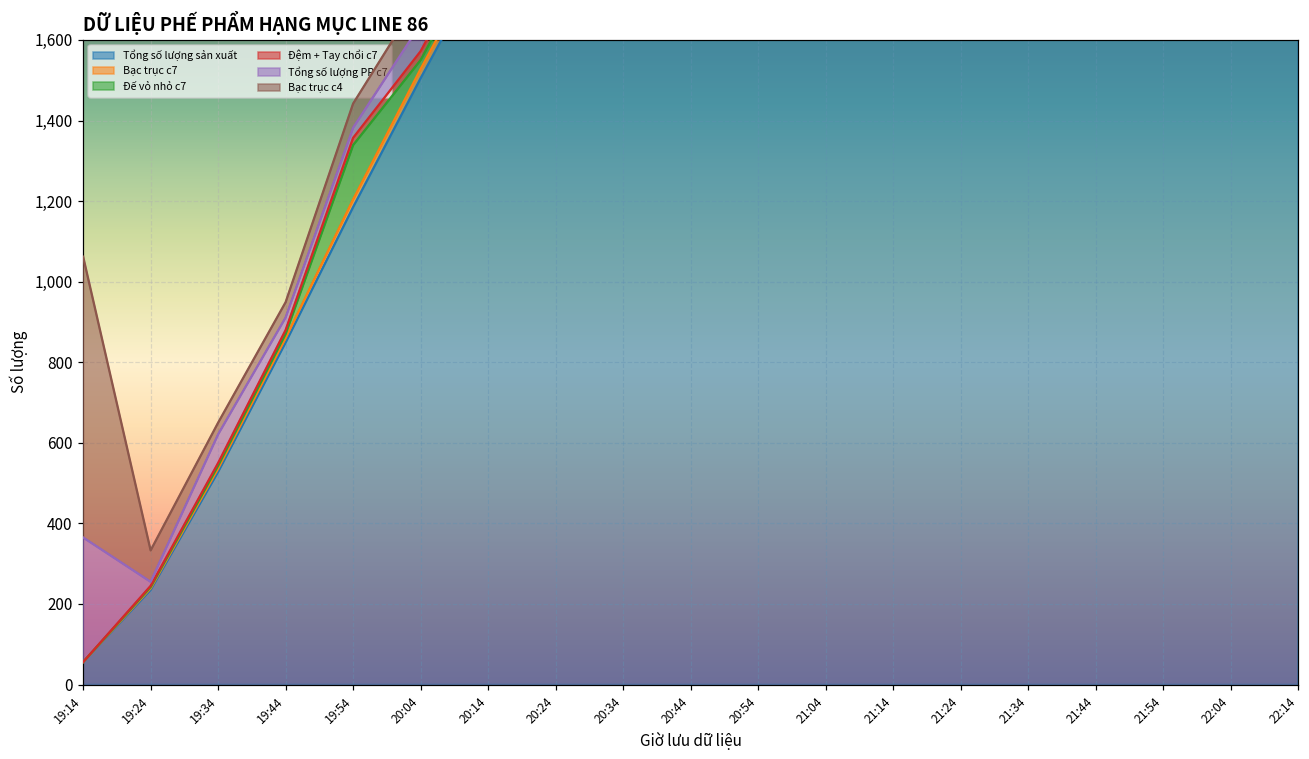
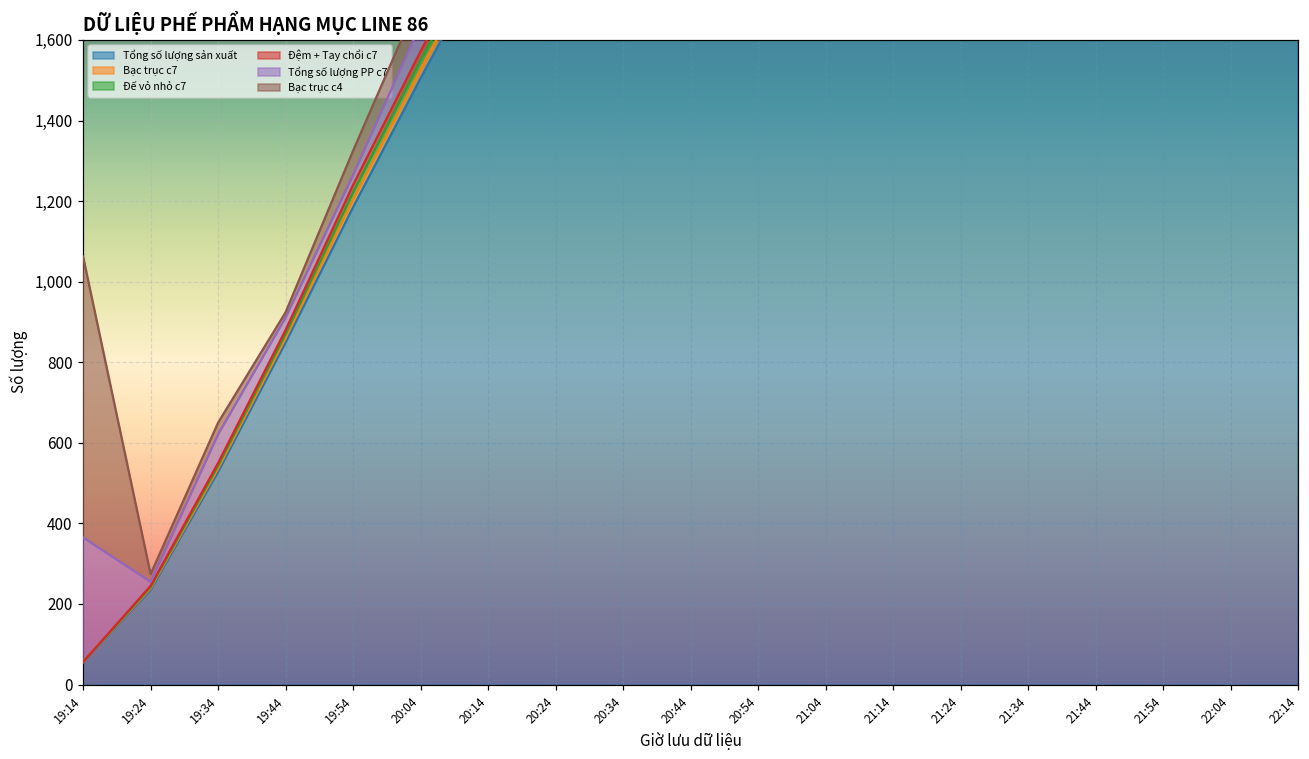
Bạc trục c4, 19:24: 80 -> 20
Bạc trục c4, 19:44: 40 -> 10
Đế vỏ nhỏ c7, 19:54: 140 -> 20
